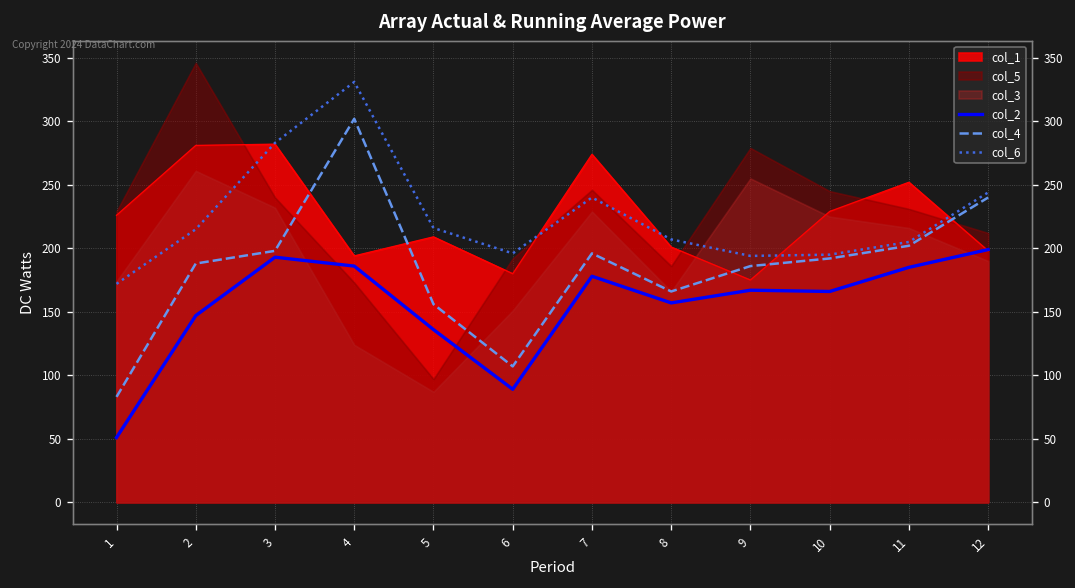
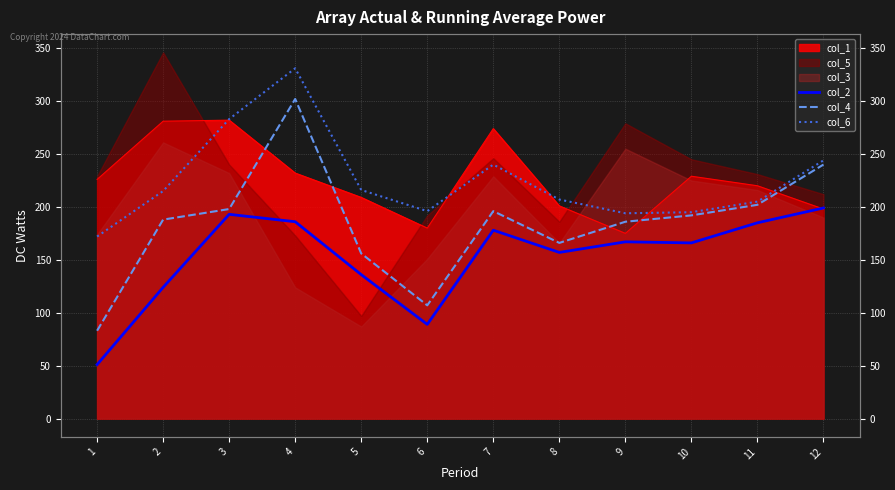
col_2, 2: 147 -> 124
col_1, 4: 194 -> 232
col_1, 11: 252 -> 220
